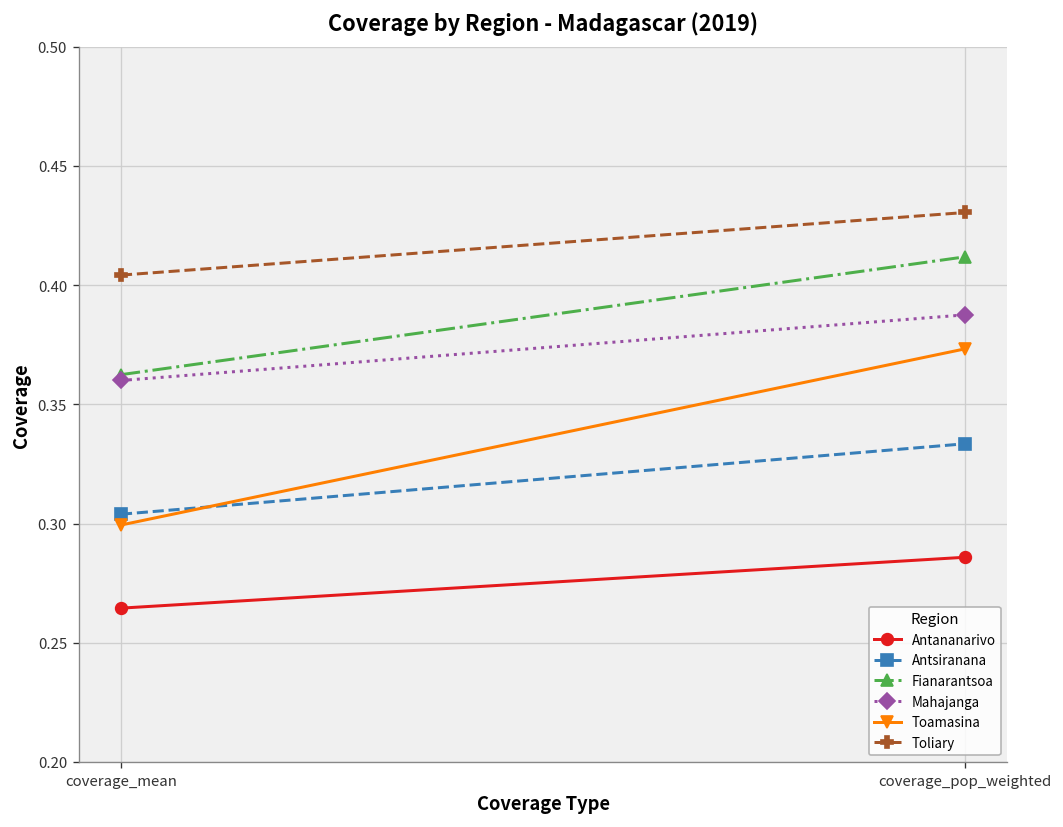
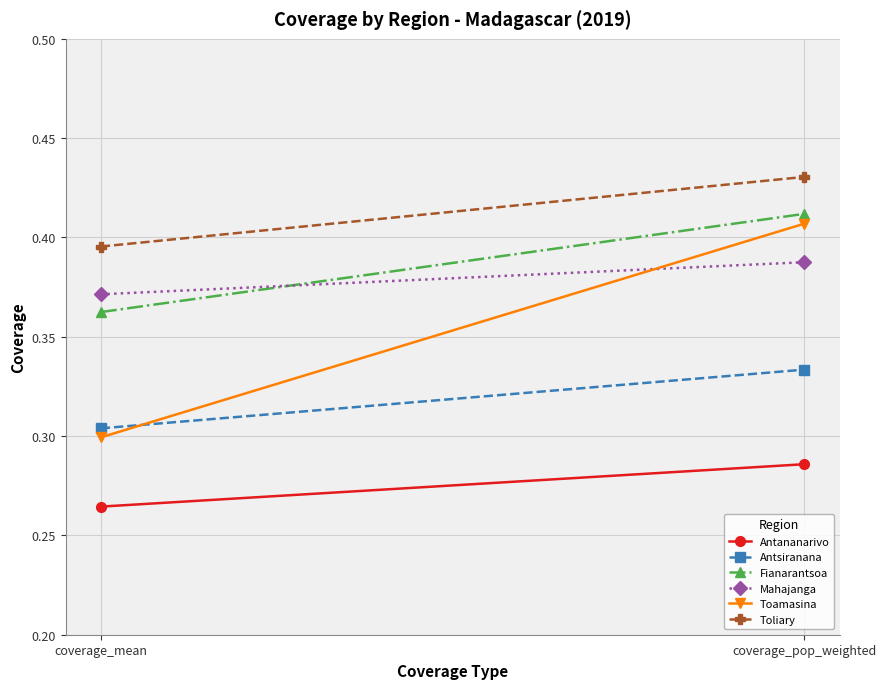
Mahajanga, coverage_mean: 0.360 -> 0.371
Toliary, coverage_mean: 0.404 -> 0.395
Toamasina, coverage_pop_weighted: 0.373 -> 0.407
